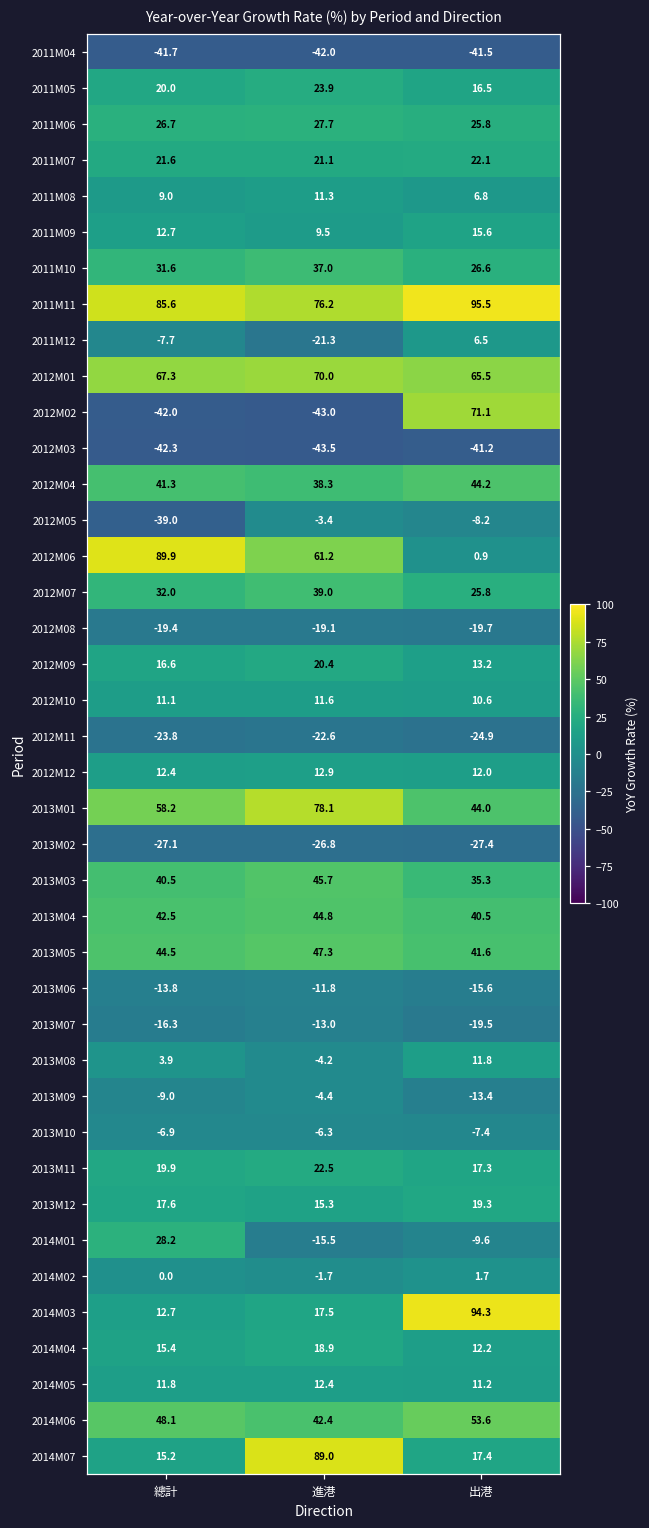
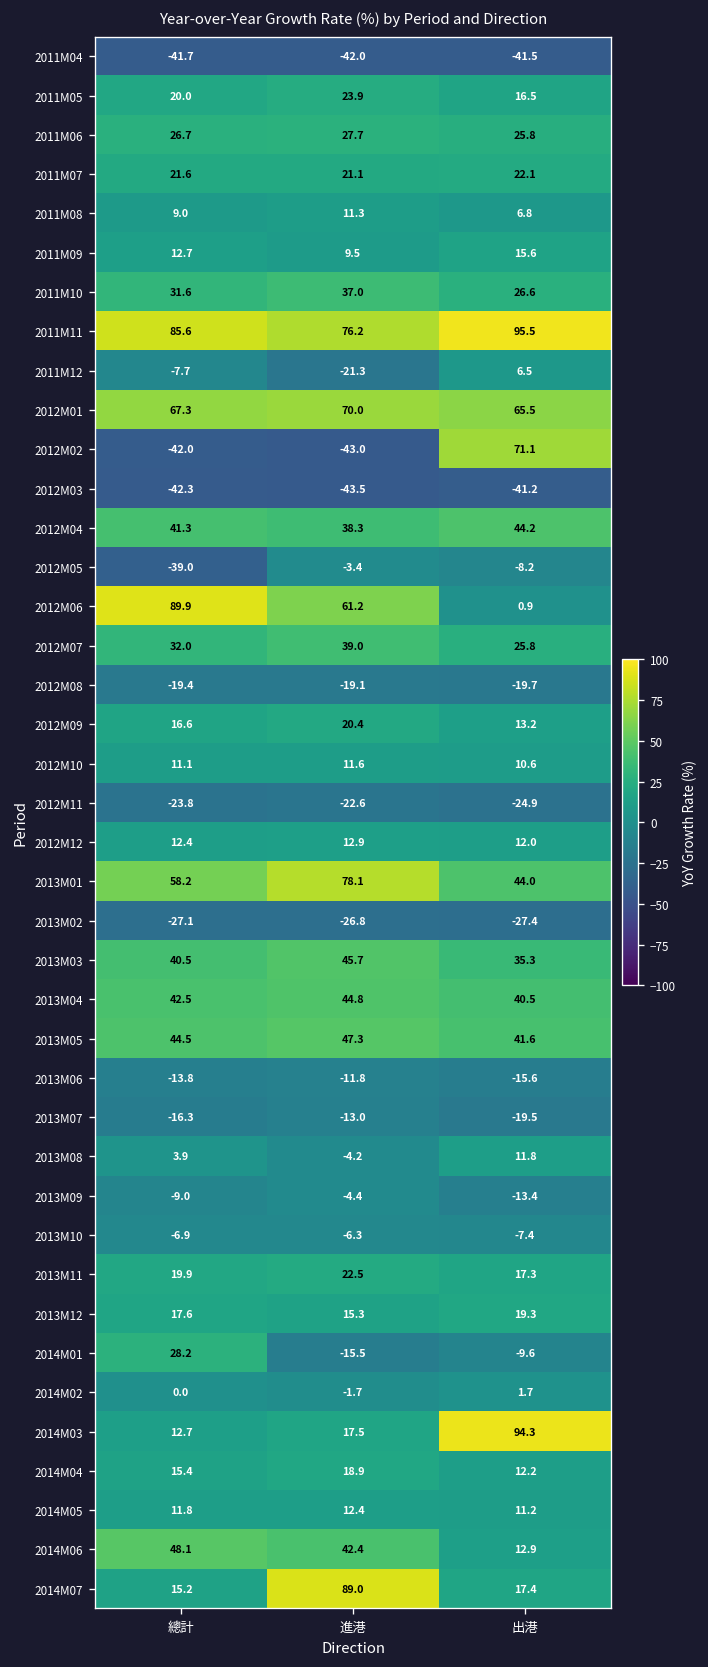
2014M06, 出港: 53.6 -> 12.9
